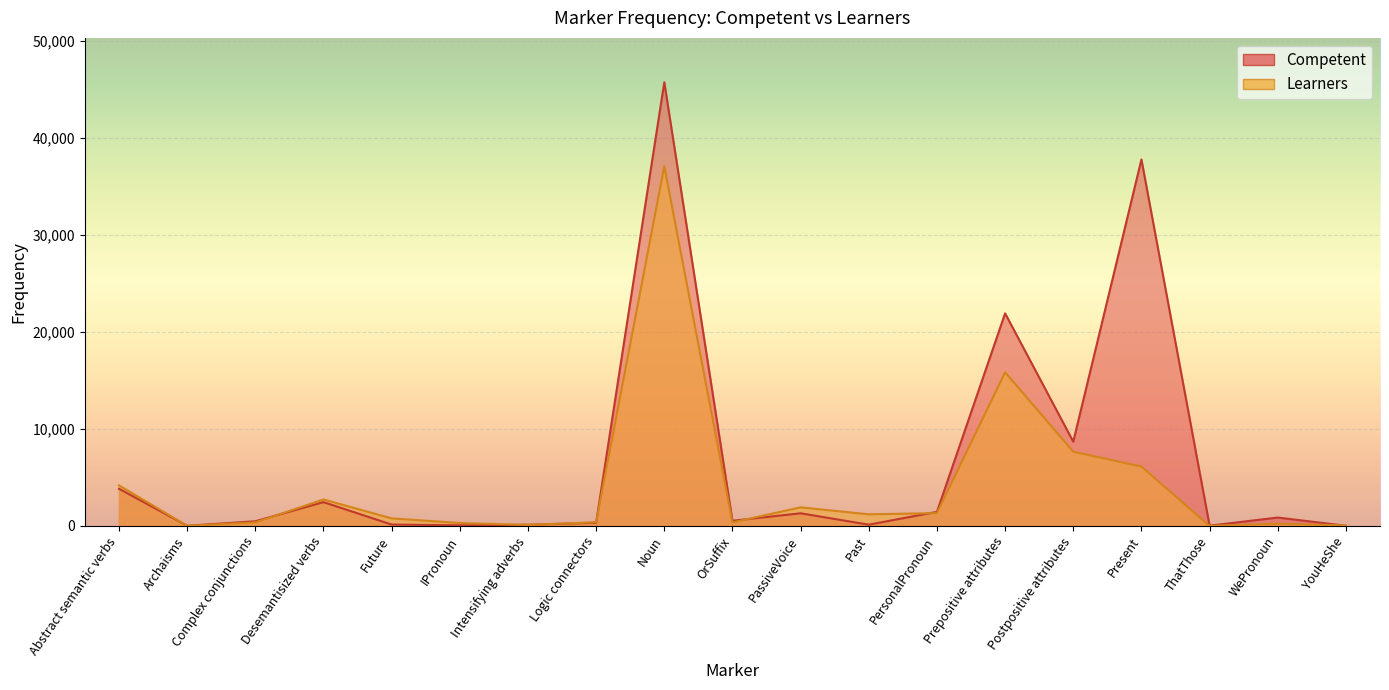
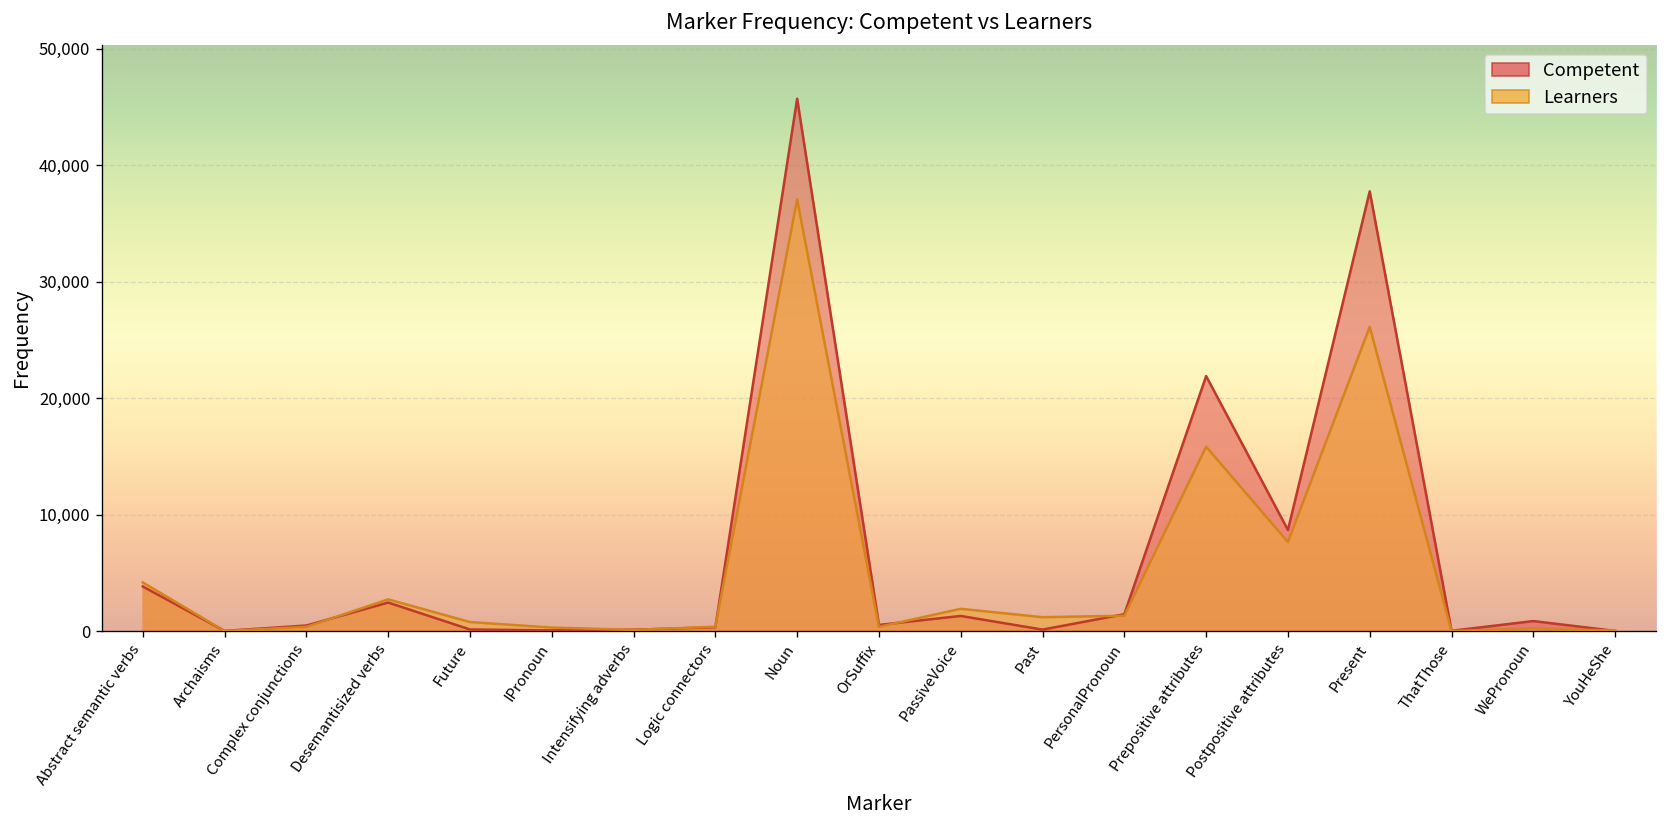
Learners, Present: 6,000 -> 26,000
